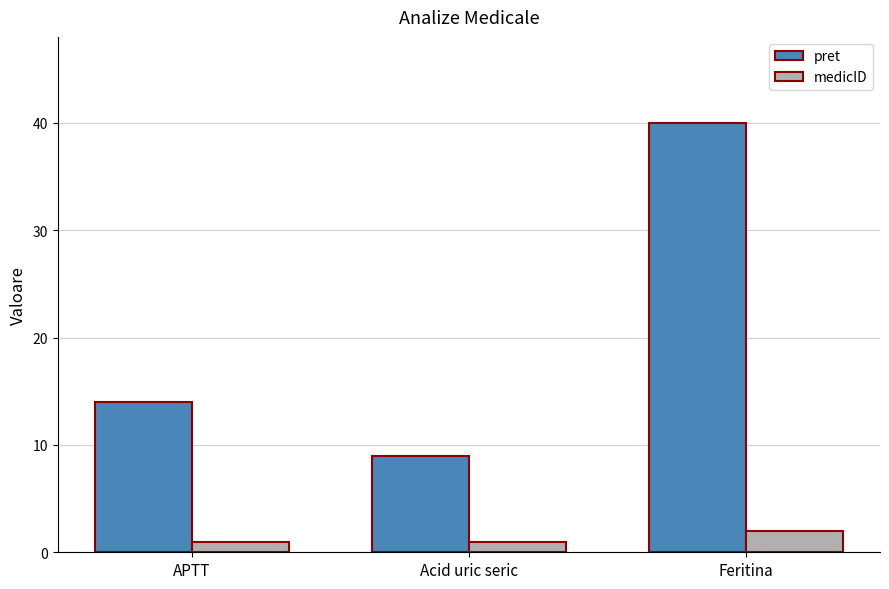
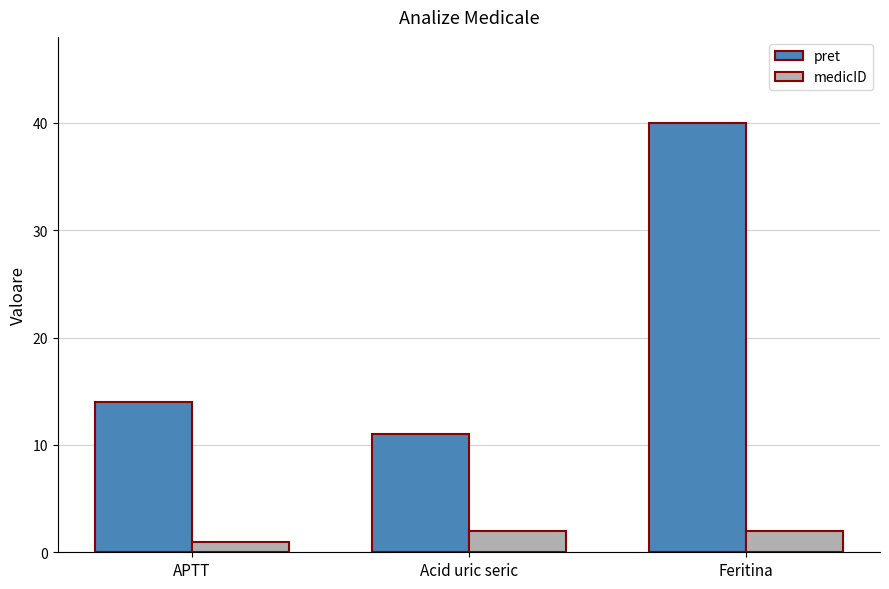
pret, Acid uric seric: 9 -> 11
medicID, Acid uric seric: 1 -> 2
